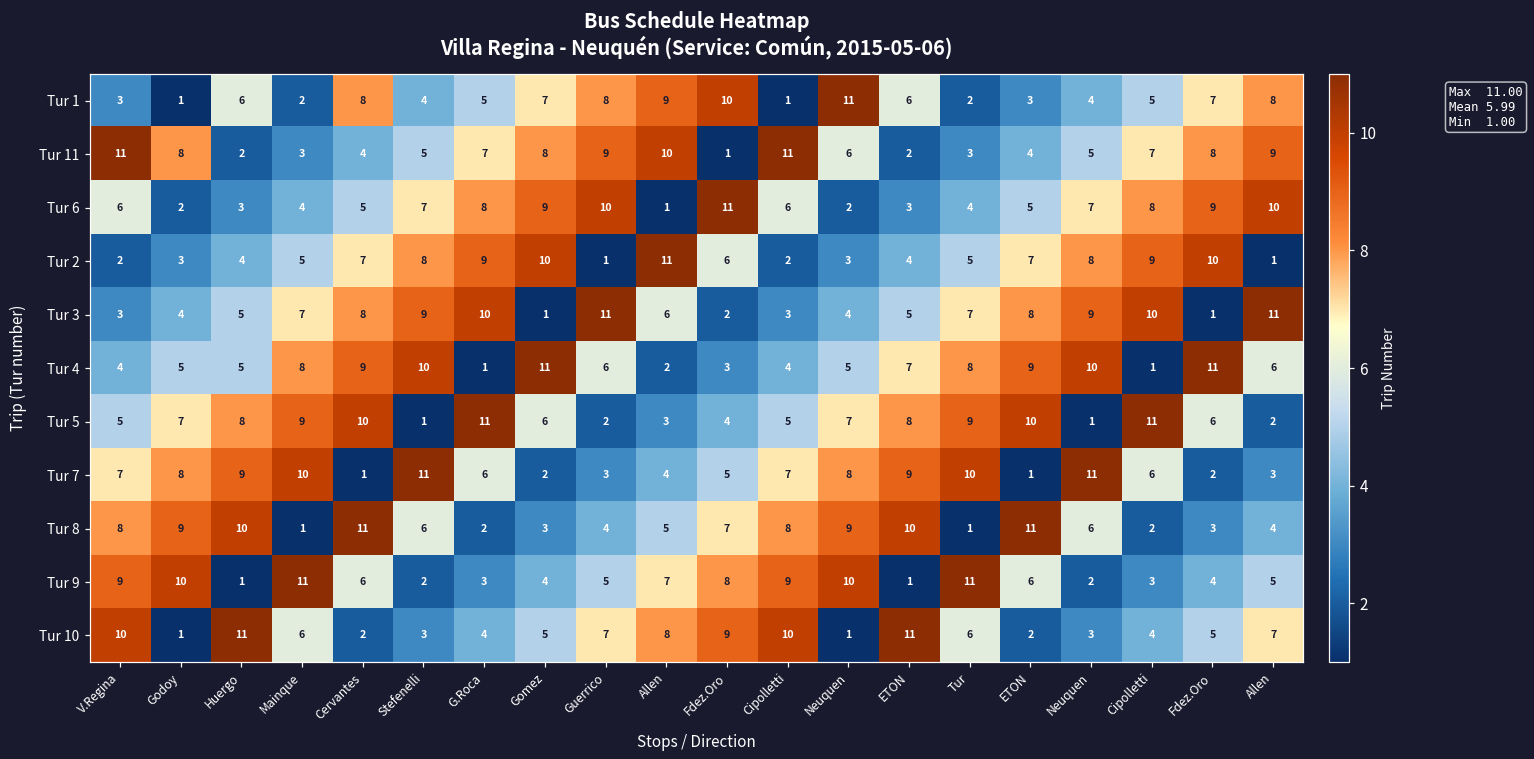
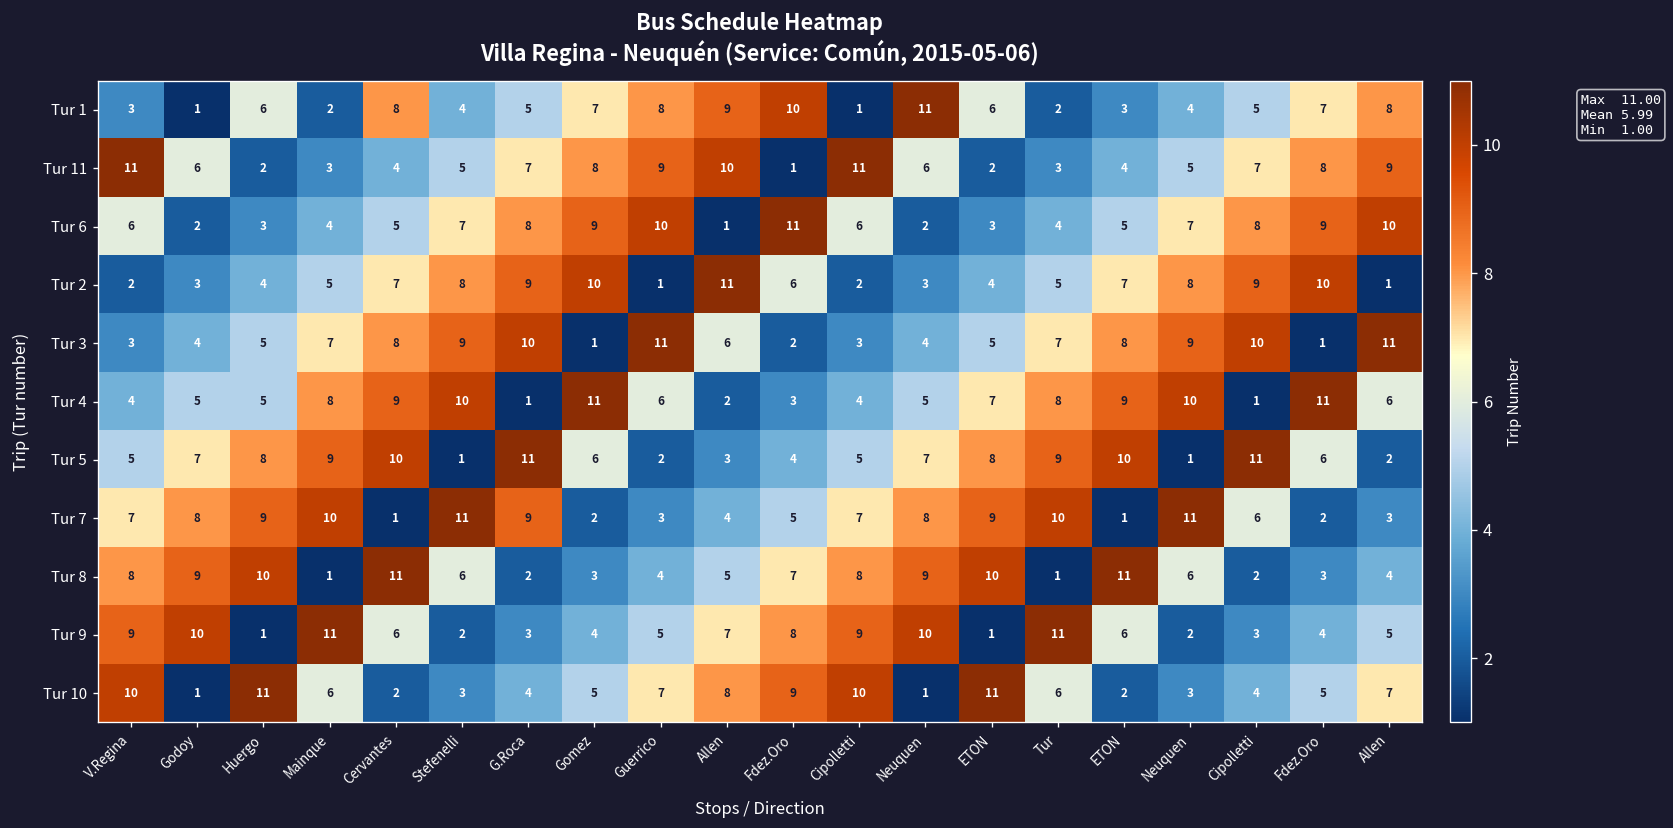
Tur 11, Godoy: 8 -> 6
Tur 7, G.Roca: 6 -> 9
